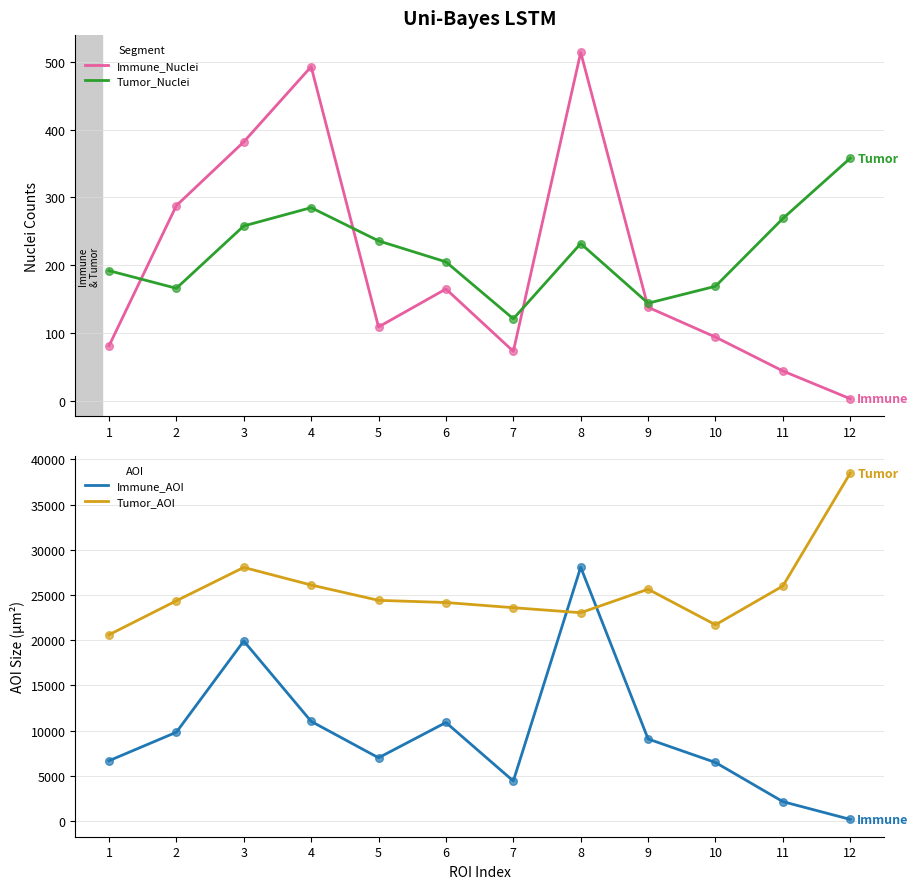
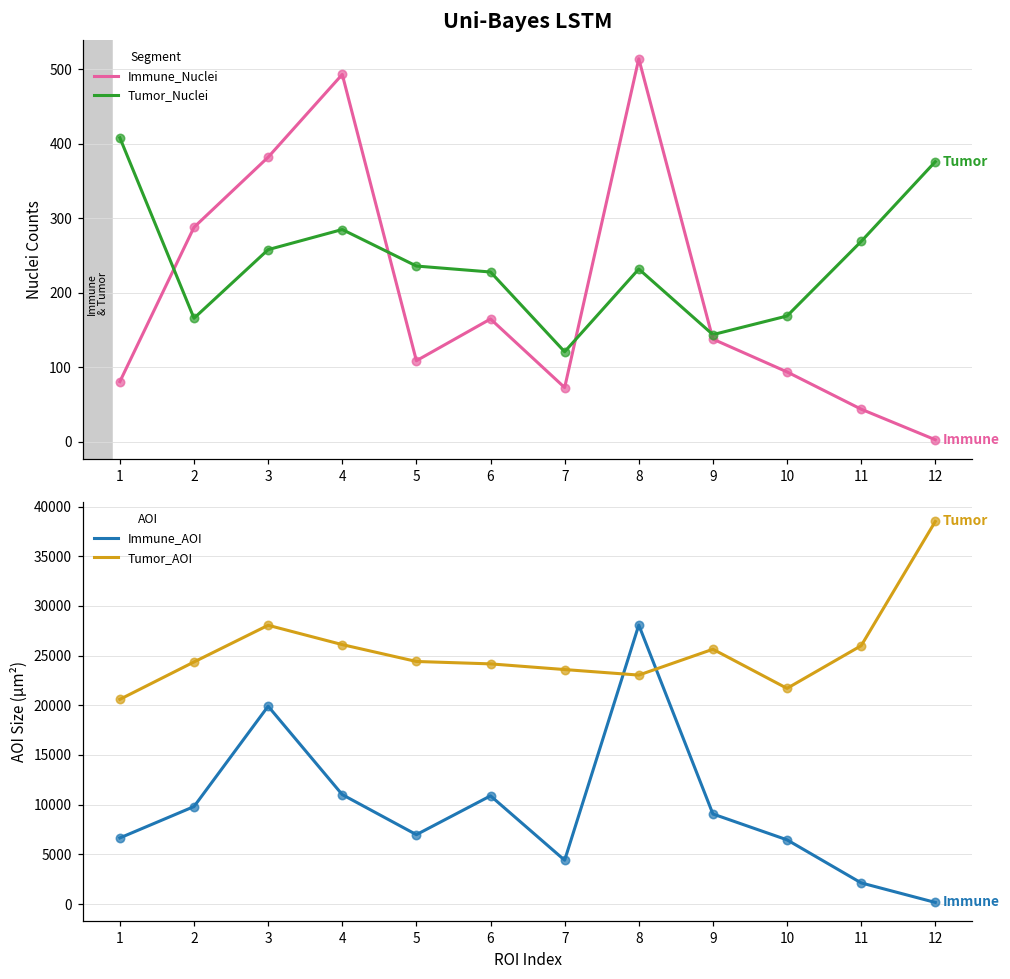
Uni-Bayes LSTM, Tumor_Nuclei, 1: 190 -> 410
Uni-Bayes LSTM, Tumor_Nuclei, 6: 210 -> 230
Uni-Bayes LSTM, Tumor_Nuclei, 12: 360 -> 380
